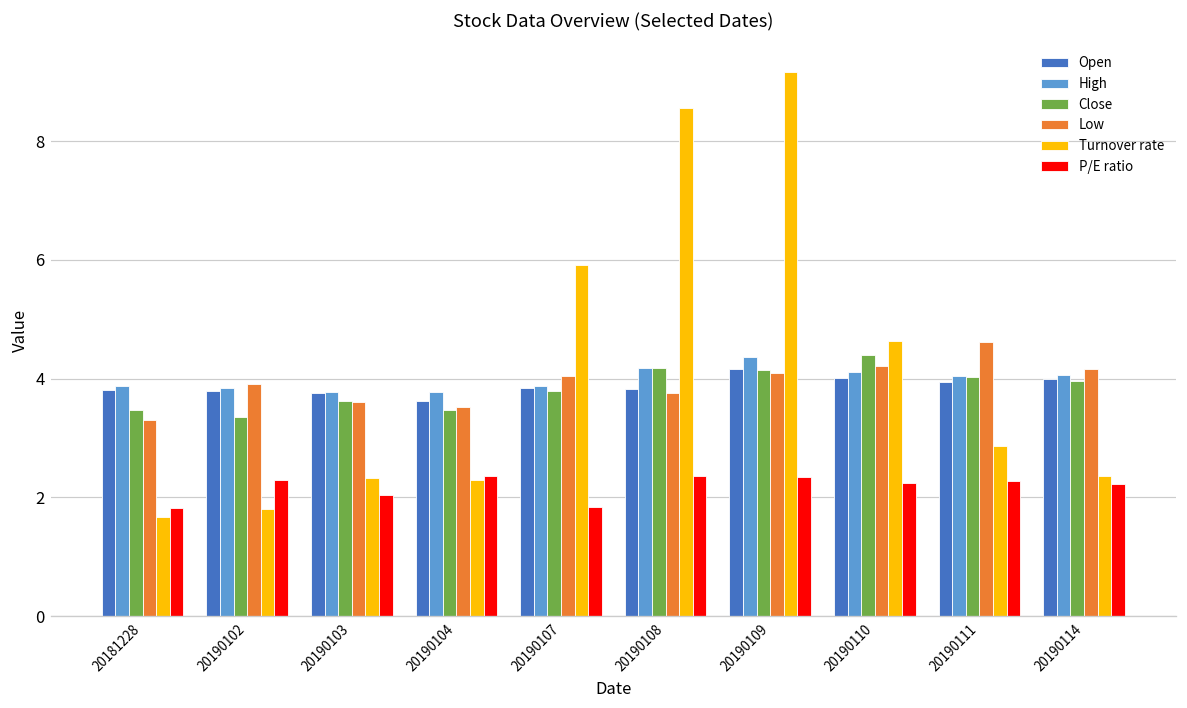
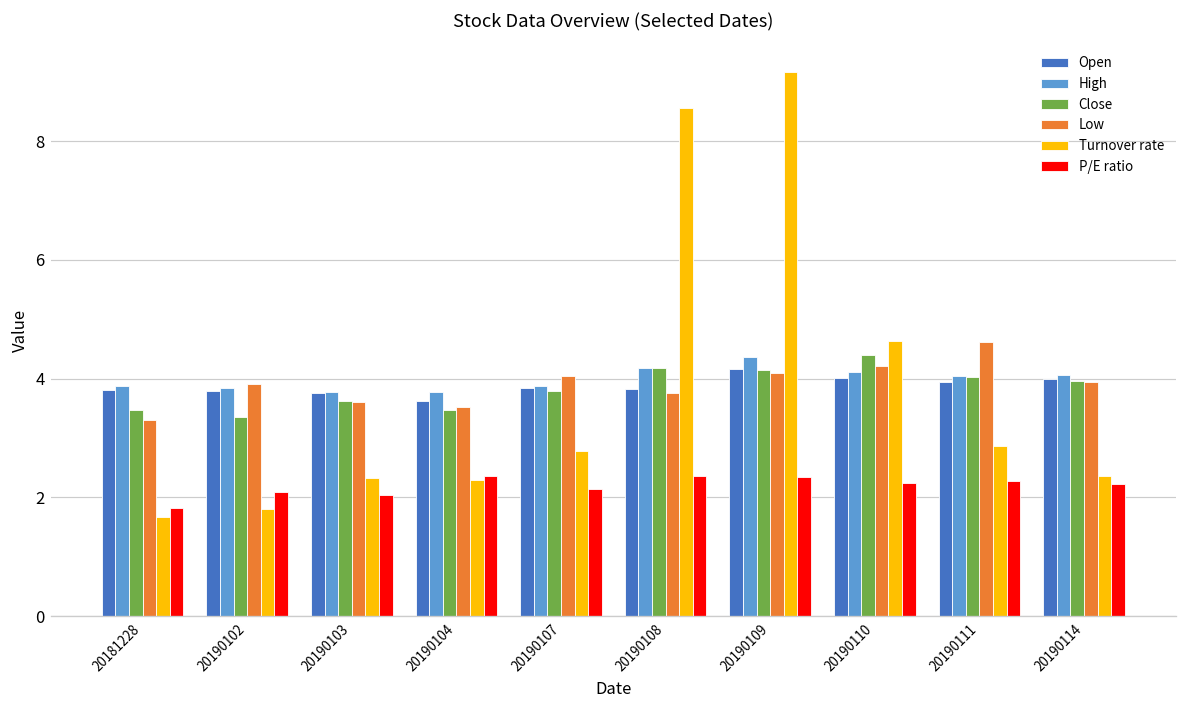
P/E ratio, 20190102: 2.3 -> 2.1
Turnover rate, 20190107: 5.9 -> 2.8
P/E ratio, 20190107: 1.8 -> 2.1
Low, 20190114: 4.2 -> 4.0
